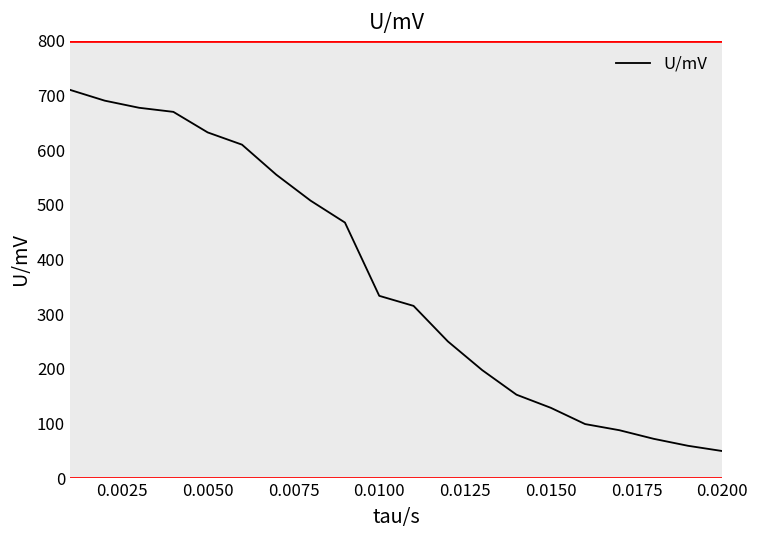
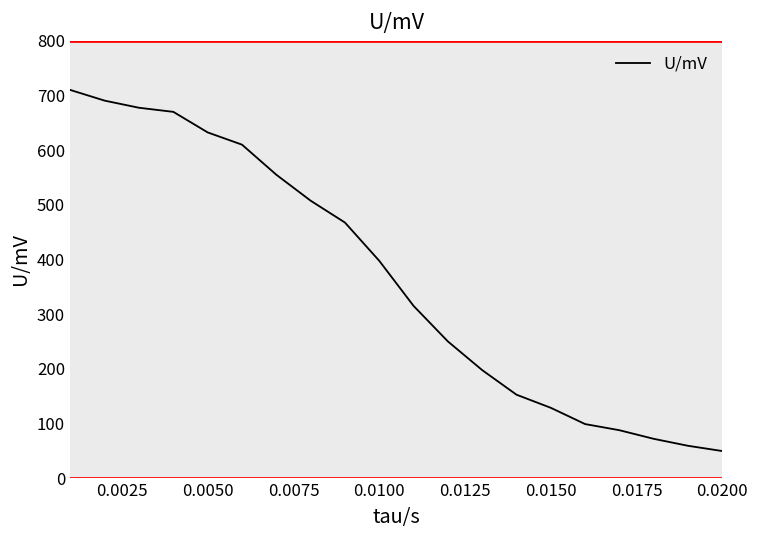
0.0100: 330 -> 400
